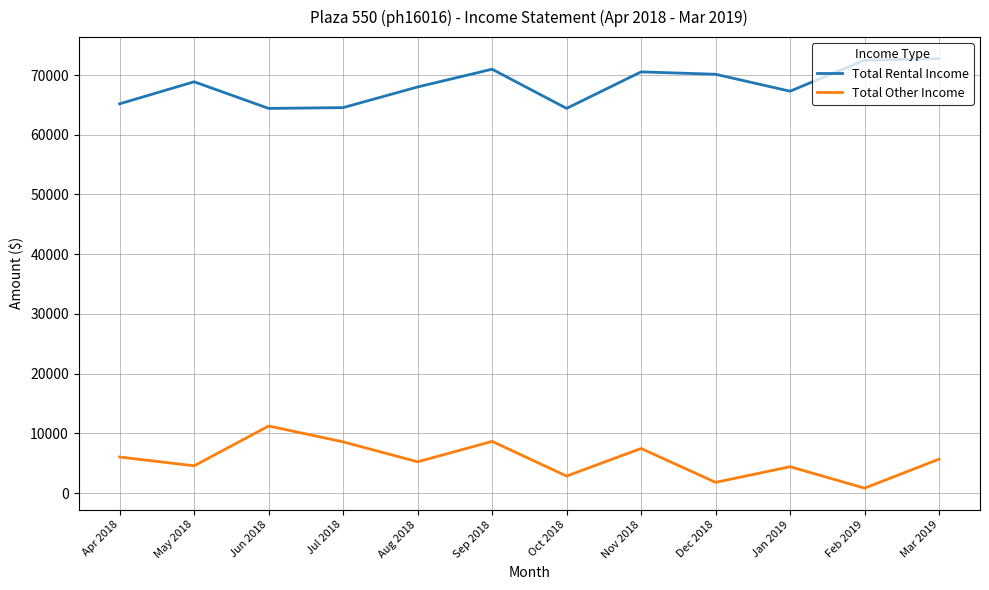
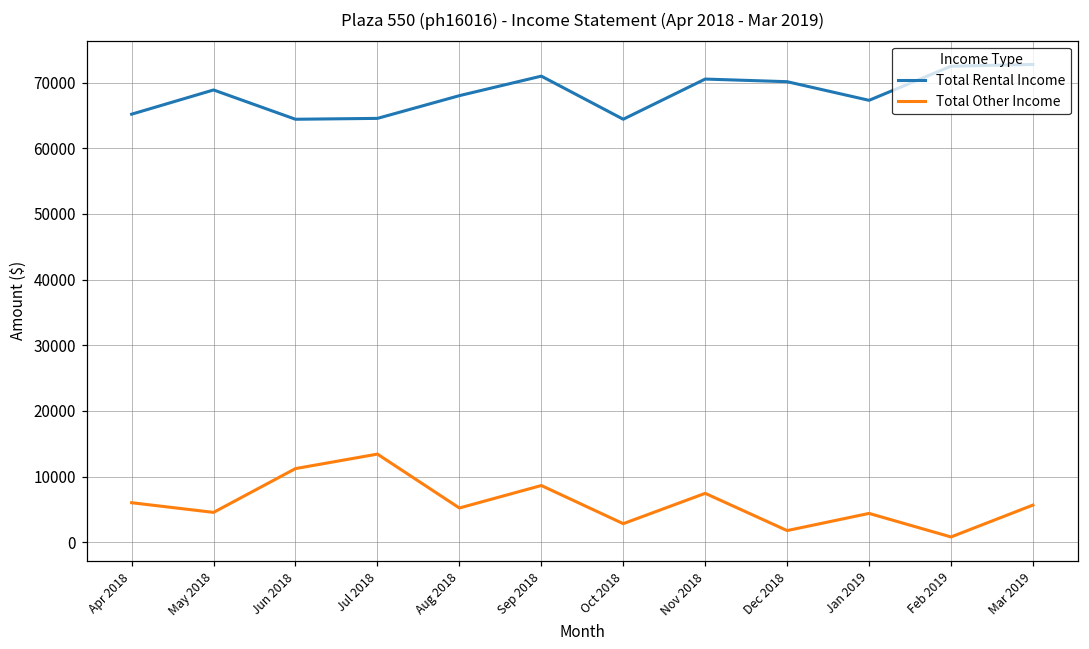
Total Other Income, Jul 2018: 9000 -> 13000
